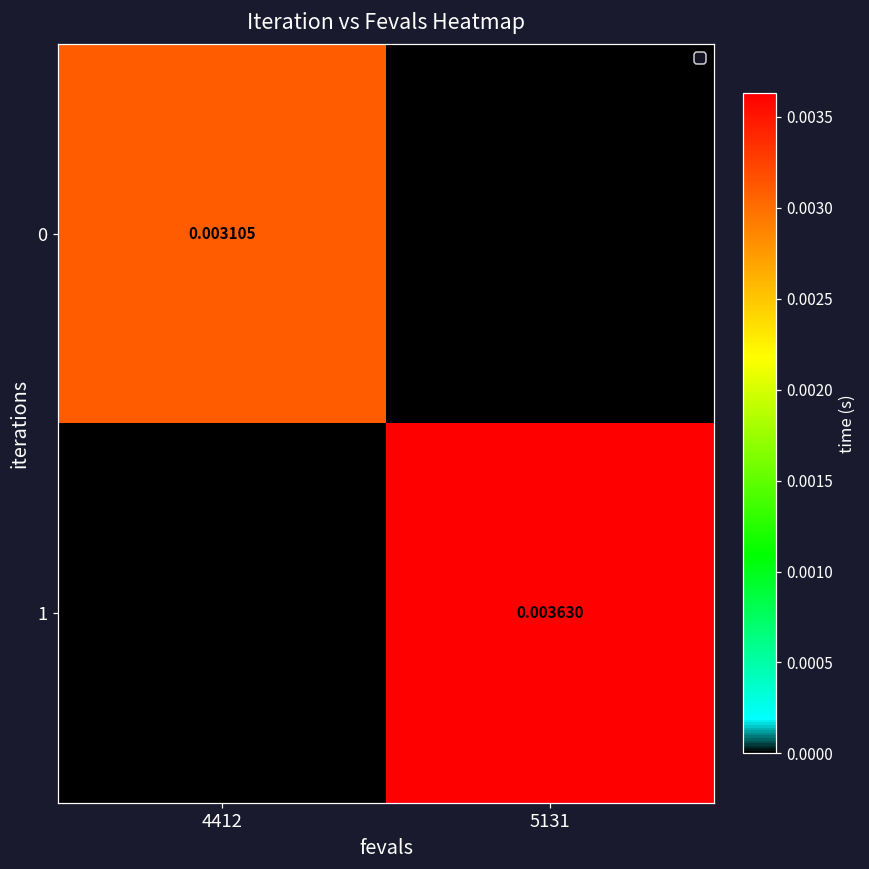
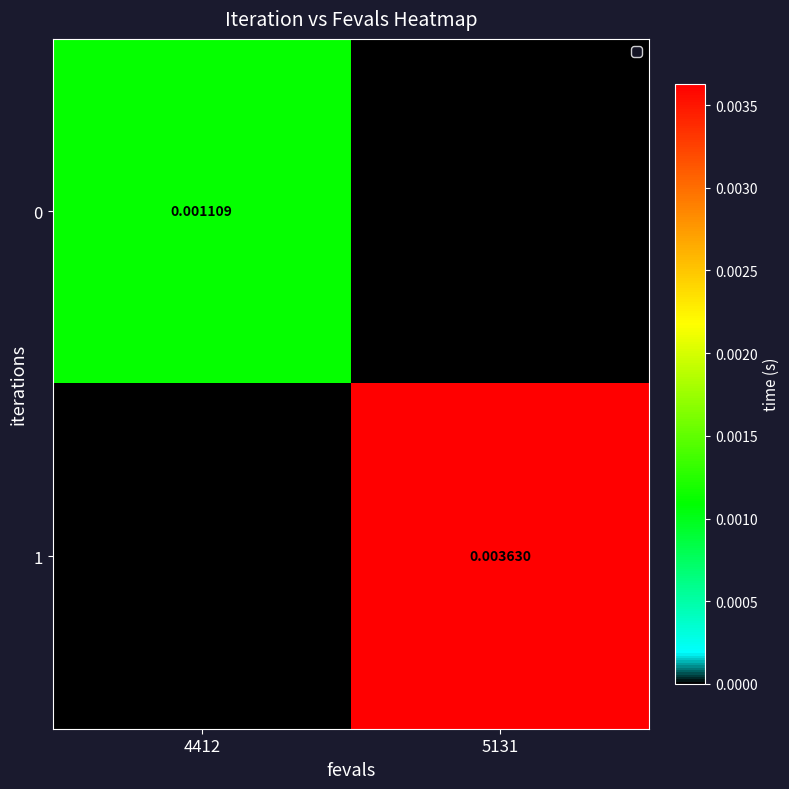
0, 4412: 0.003105 -> 0.001109
